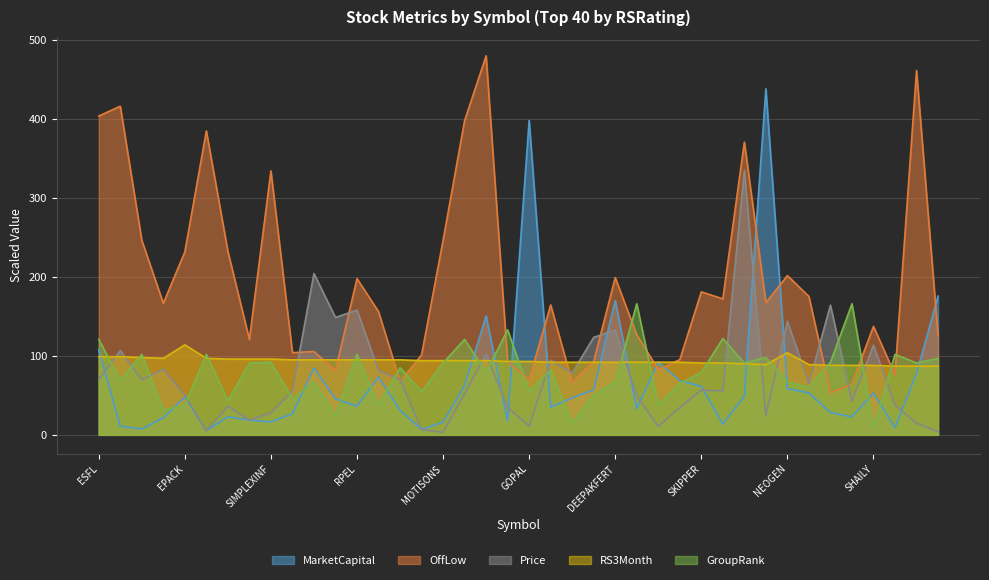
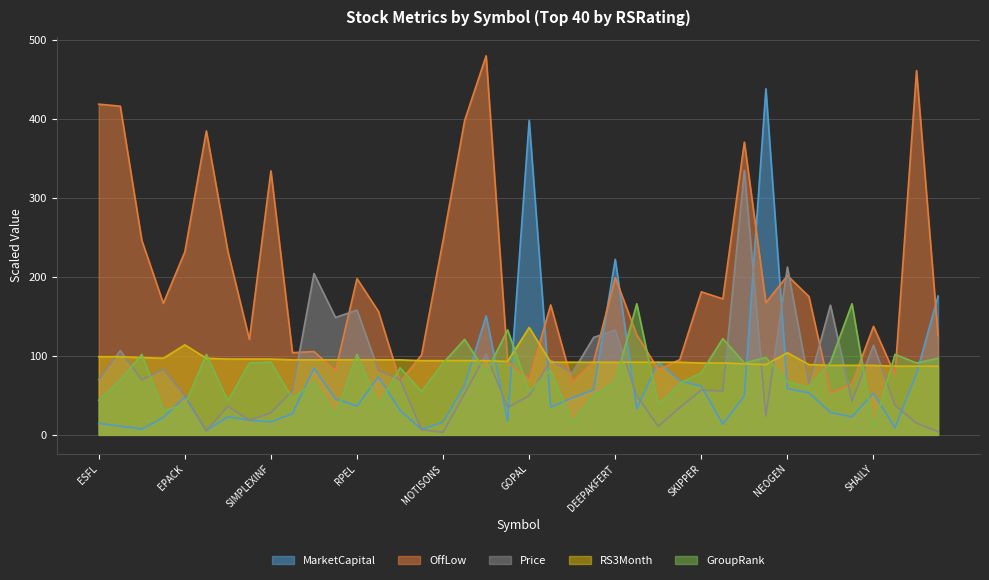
MarketCapital, ESFL: 110 -> 10
OffLow, ESFL: 400 -> 420
GroupRank, ESFL: 120 -> 40
Price, GOPAL: 10 -> 50
RS3Month, GOPAL: 90 -> 140
MarketCapital, DEEPAKFERT: 170 -> 220
Price, NEOGEN: 140 -> 210
